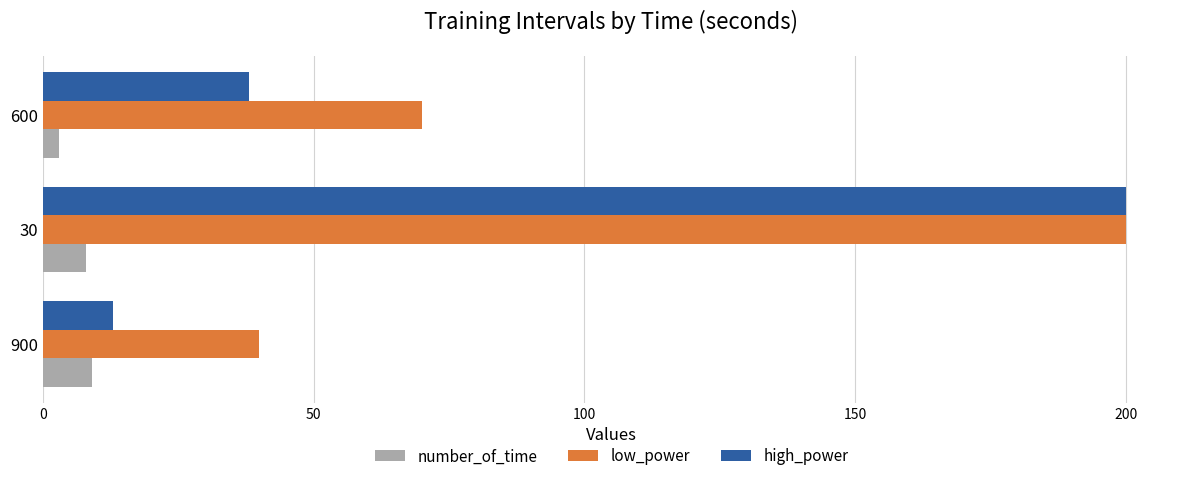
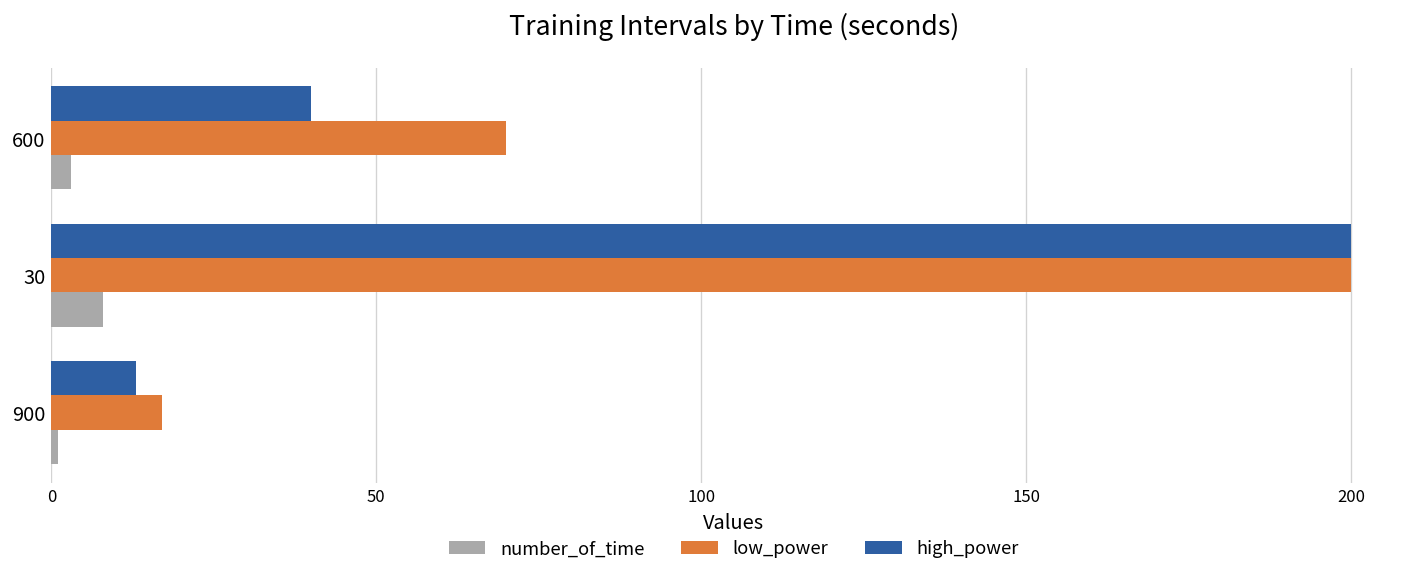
high_power, 600: 38 -> 40
low_power, 900: 40 -> 17
number_of_time, 900: 9 -> 1
